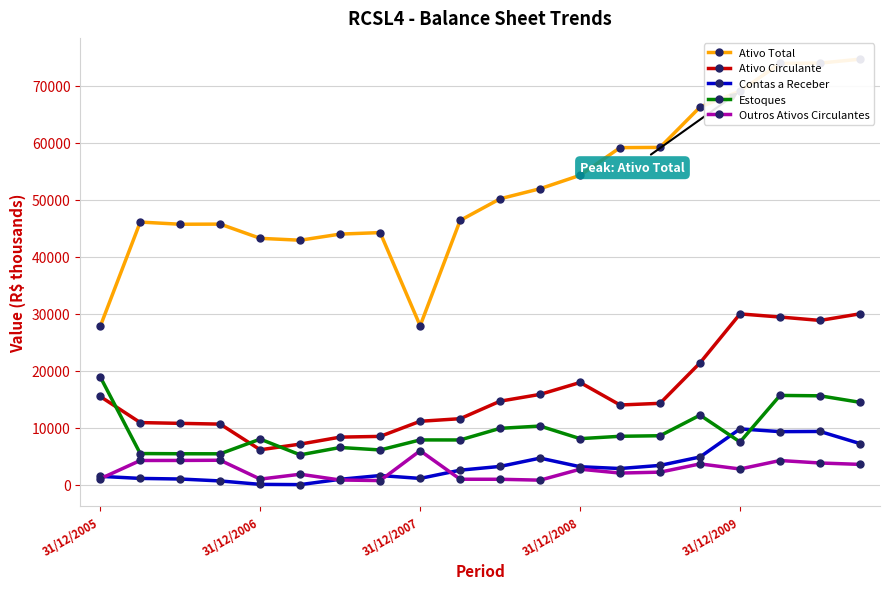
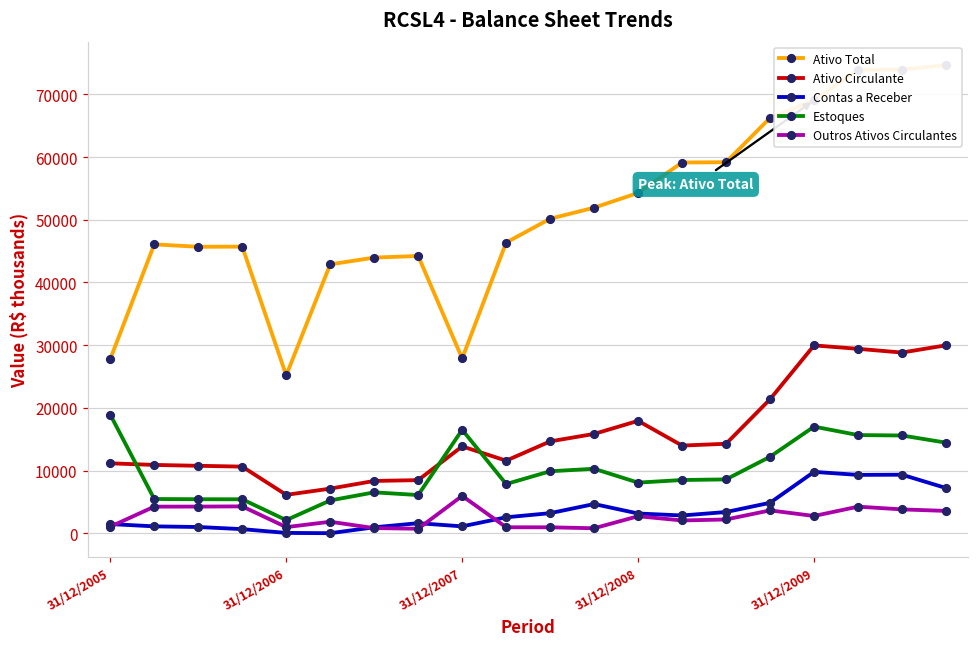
Ativo Circulante, 31/12/2005: 15000 -> 11000
Ativo Total, 31/12/2006: 43000 -> 25000
Estoques, 31/12/2006: 8000 -> 2000
Ativo Circulante, 31/12/2007: 11000 -> 14000
Estoques, 31/12/2007: 8000 -> 17000
Estoques, 31/12/2009: 8000 -> 17000
